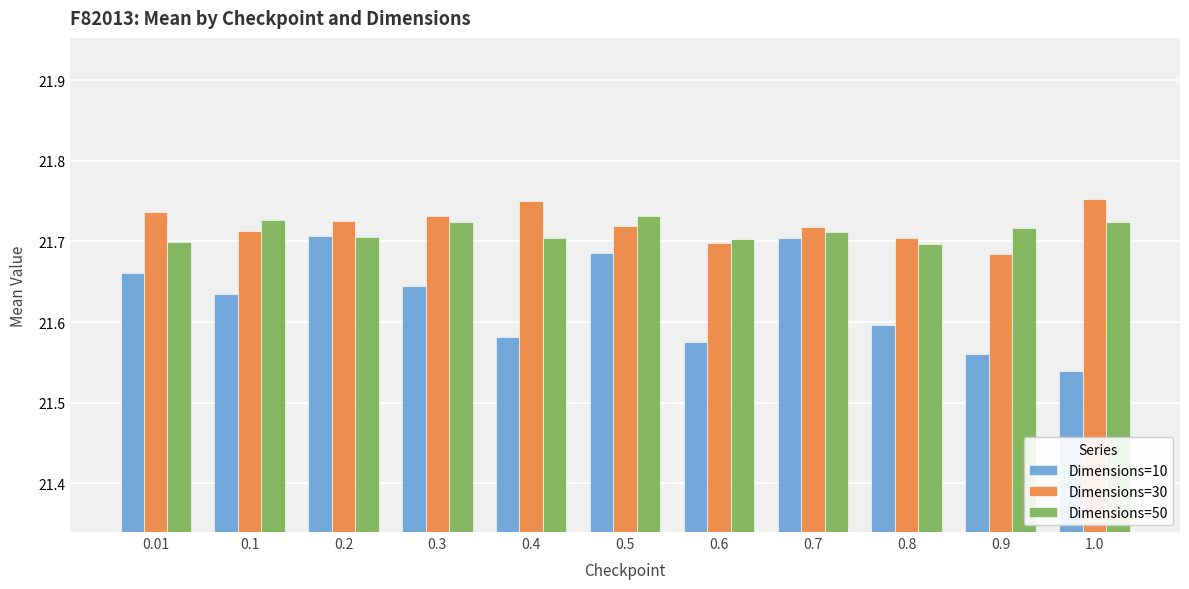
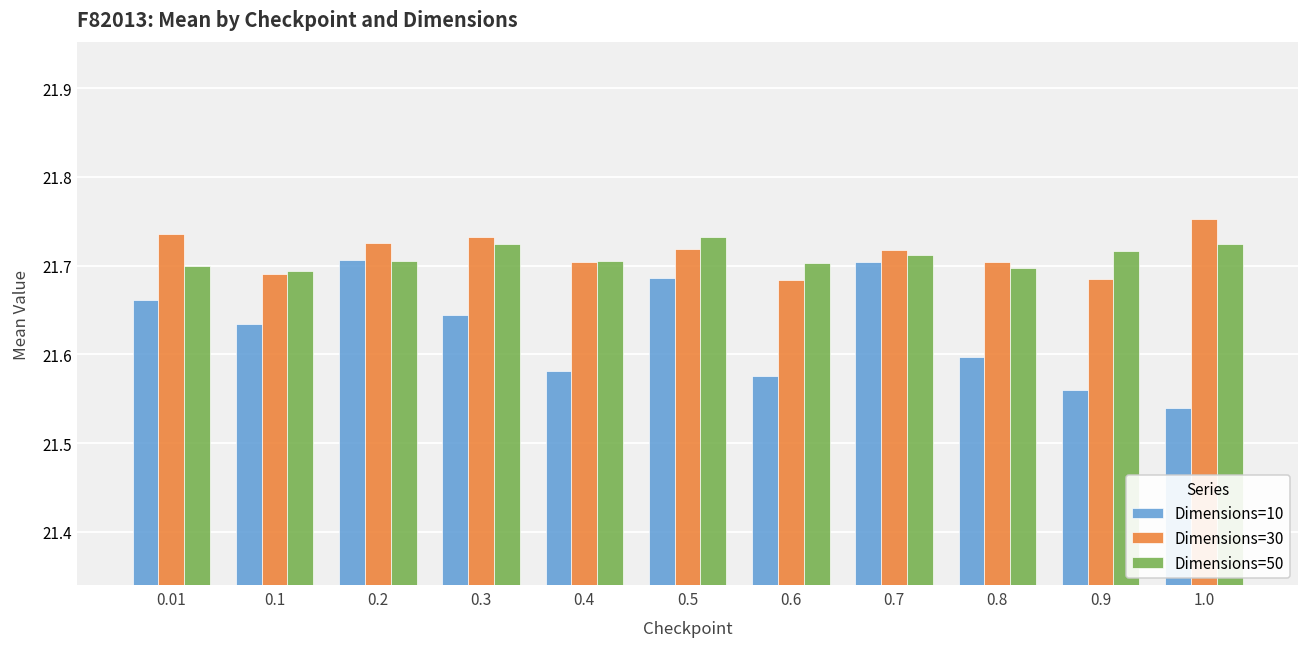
Dimensions=30, 0.1: 21.71 -> 21.69
Dimensions=50, 0.1: 21.73 -> 21.69
Dimensions=30, 0.4: 21.75 -> 21.70
Dimensions=30, 0.6: 21.70 -> 21.68
